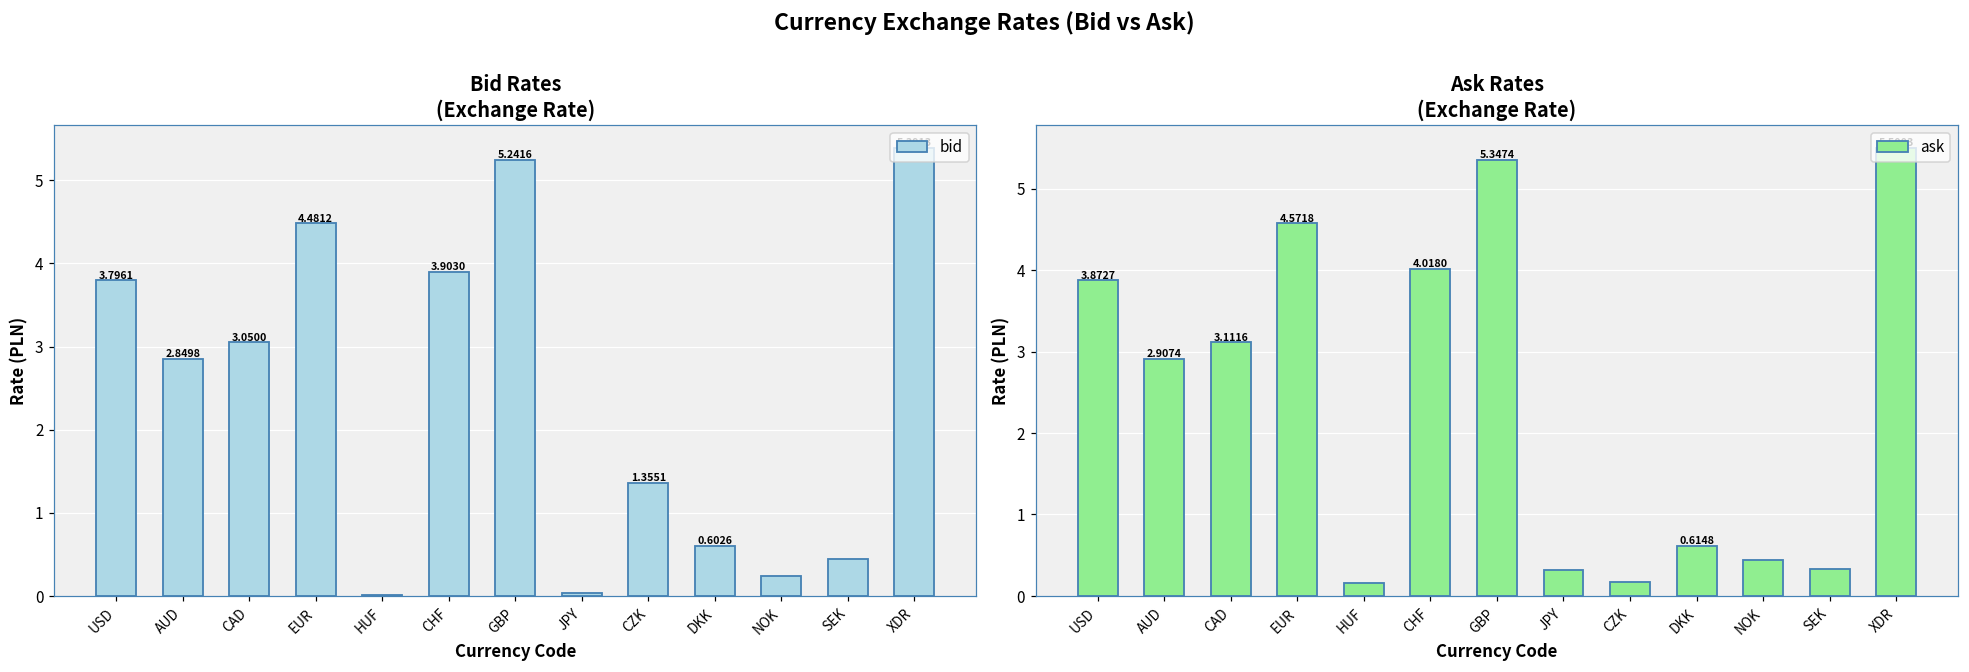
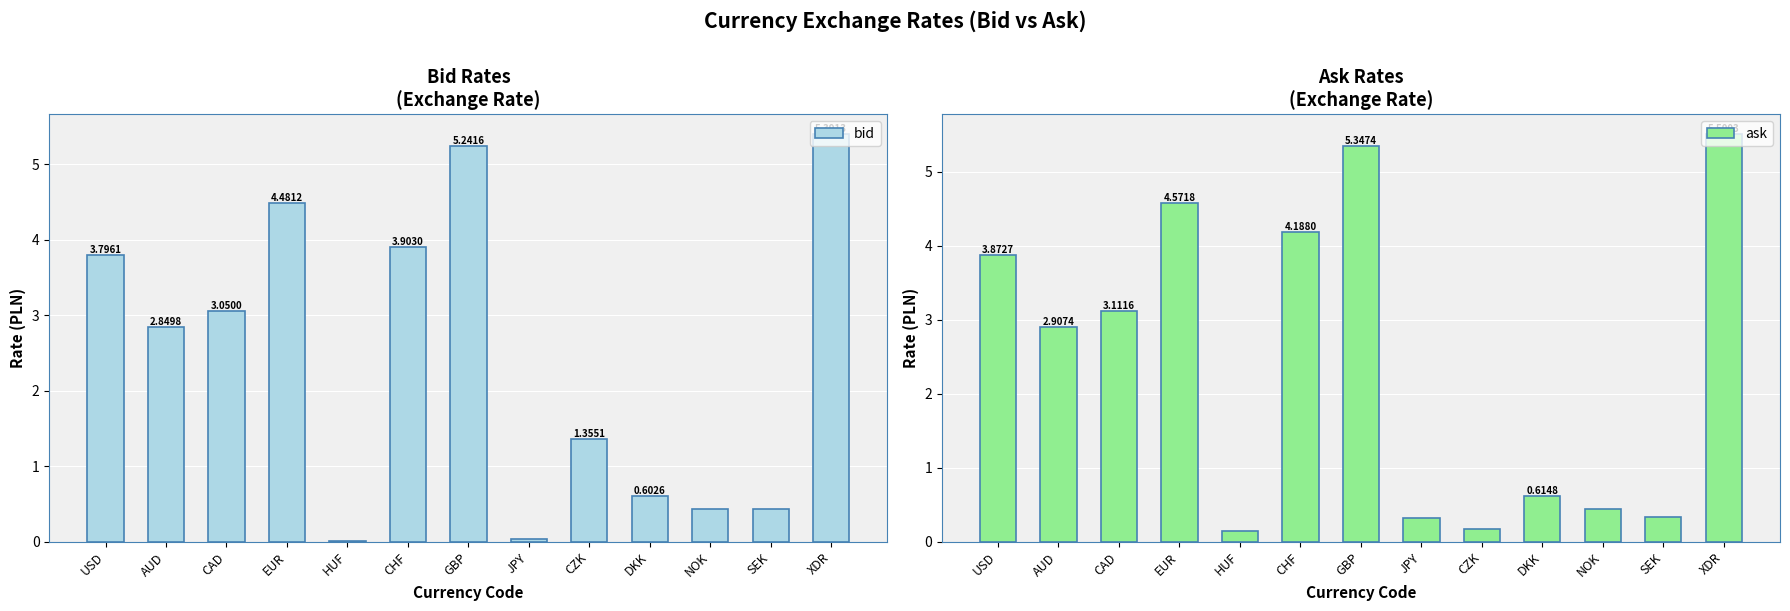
Bid Rates (Exchange Rate), NOK: 0.2 -> 0.4
Ask Rates (Exchange Rate), CHF: 4.0180 -> 4.1880
